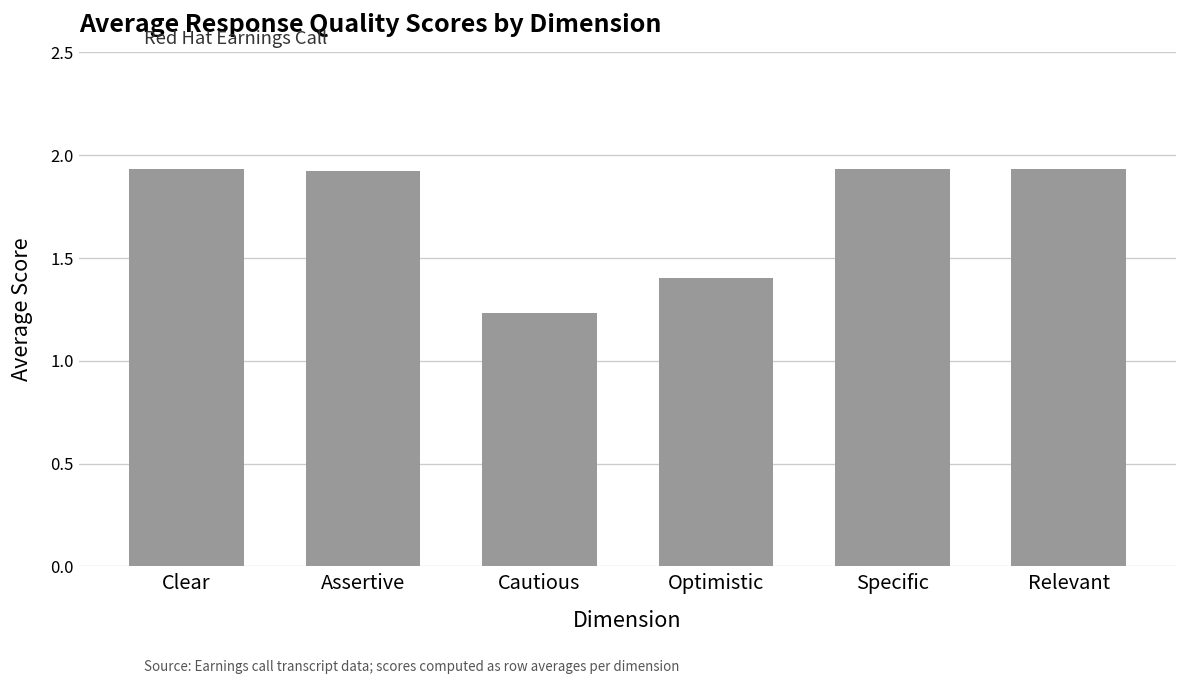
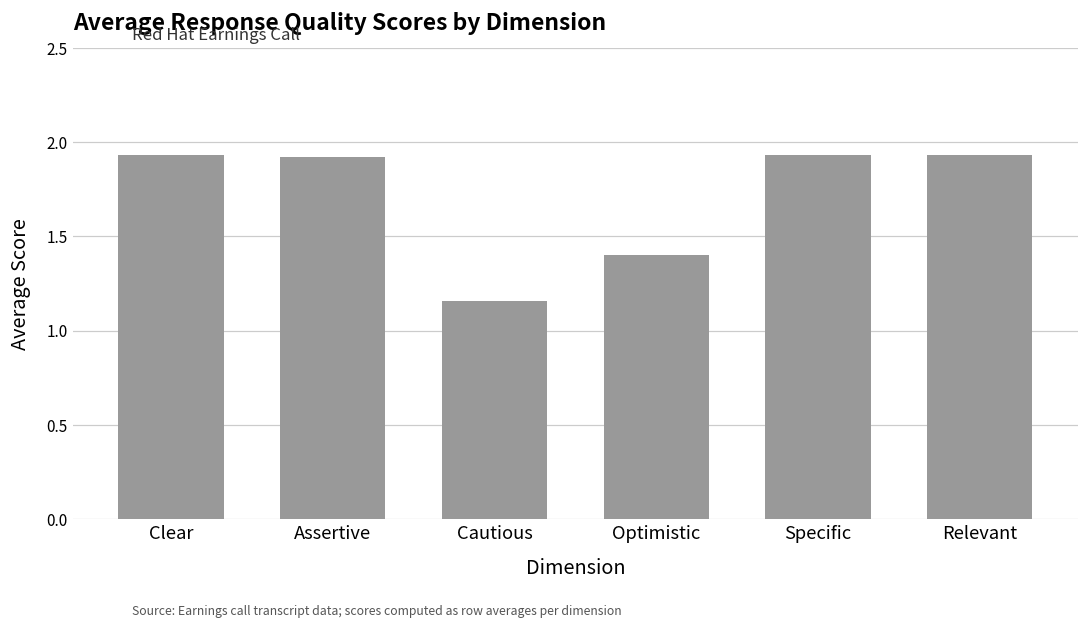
Cautious: 1.23 -> 1.16
